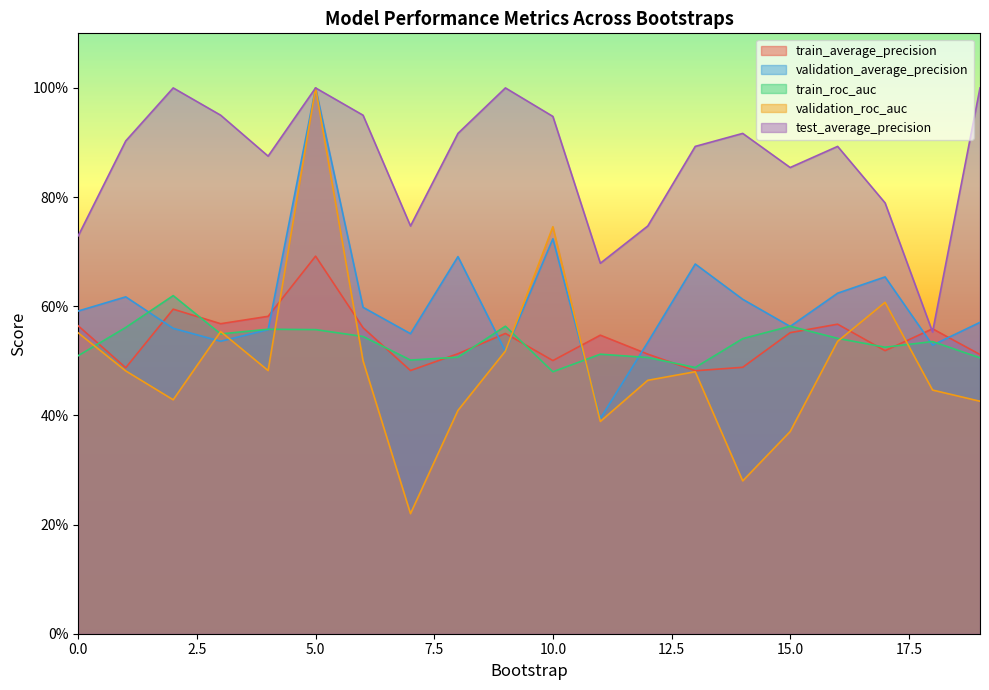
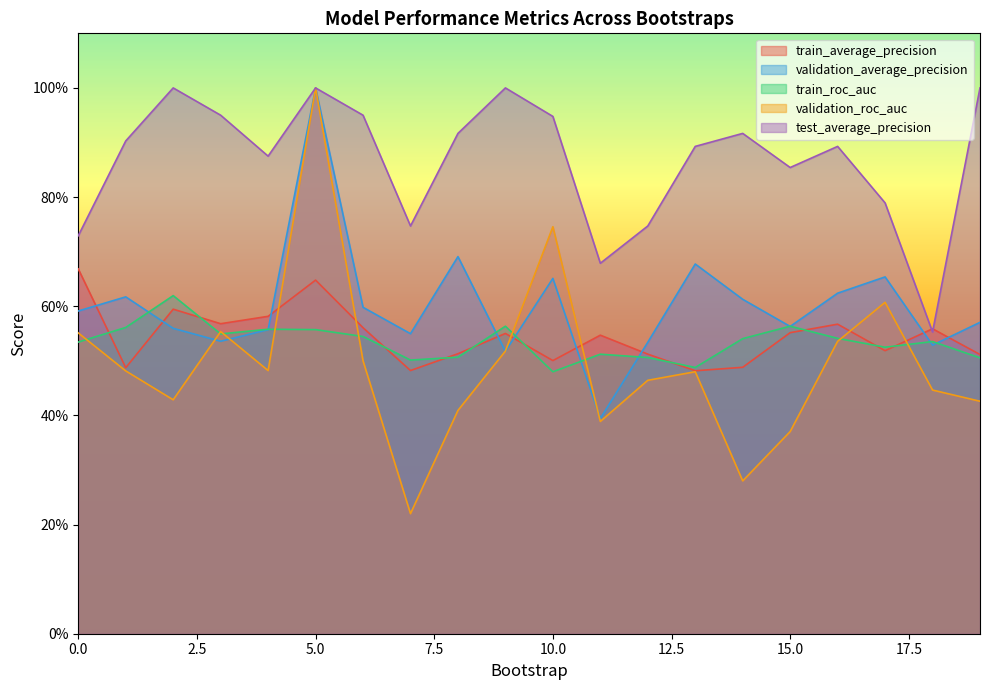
train_average_precision, 0.0: 56% -> 67%
train_roc_auc, 0.0: 51% -> 53%
train_average_precision, 5.0: 69% -> 65%
validation_average_precision, 10.0: 72% -> 65%
